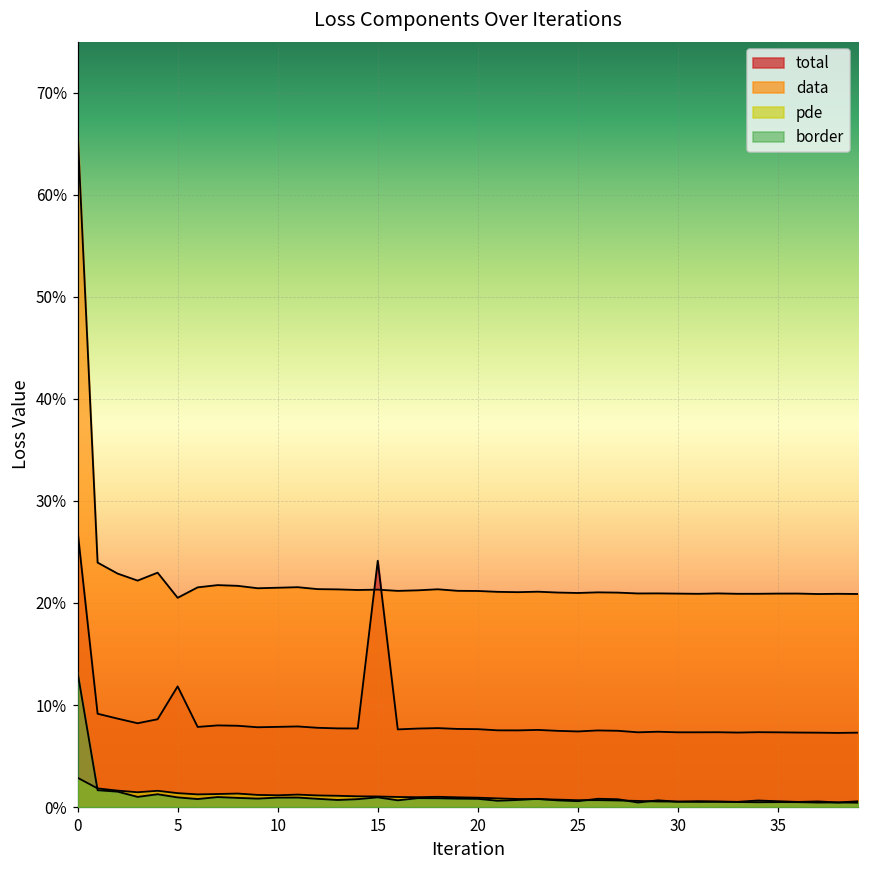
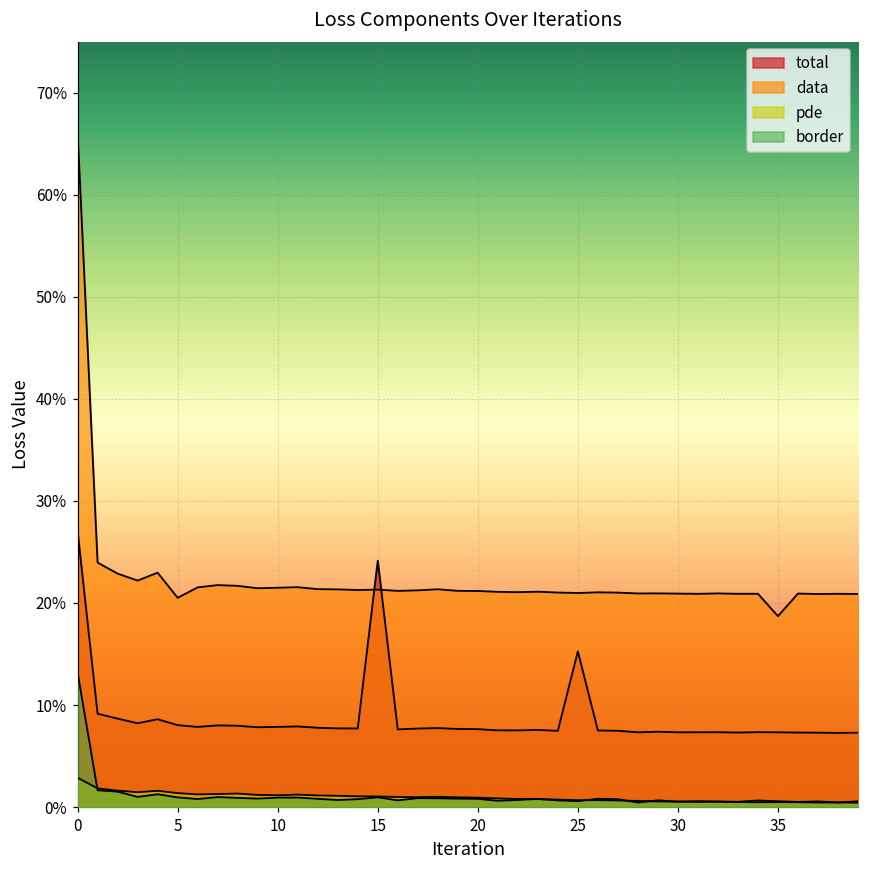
total, 5: 12% -> 8%
total, 25: 7% -> 15%
data, 35: 21% -> 19%
